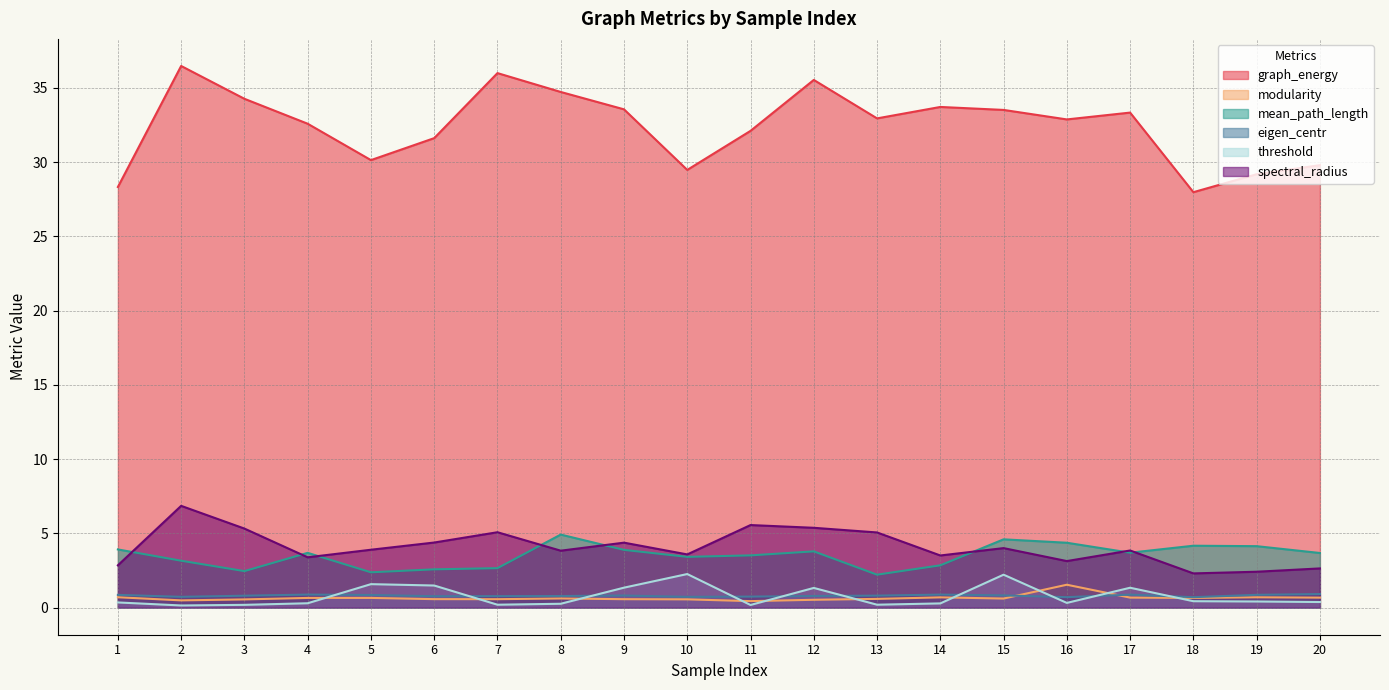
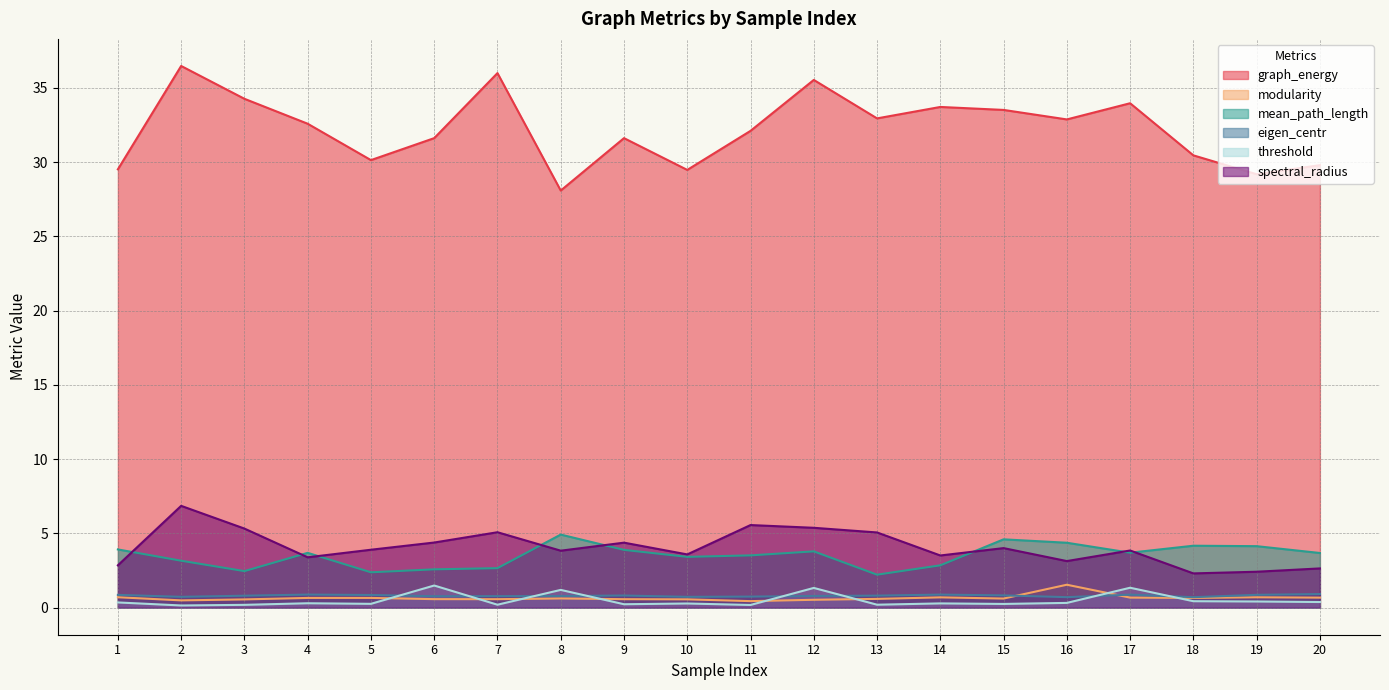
graph_energy, 1: 28.3 -> 29.5
threshold, 5: 1.6 -> 0.3
graph_energy, 8: 34.7 -> 28.1
threshold, 8: 0.3 -> 1.2
graph_energy, 9: 33.6 -> 31.6
threshold, 9: 1.3 -> 0.2
threshold, 10: 2.3 -> 0.3
threshold, 15: 2.2 -> 0.2
graph_energy, 17: 33.3 -> 34.0
graph_energy, 18: 28.0 -> 30.5
